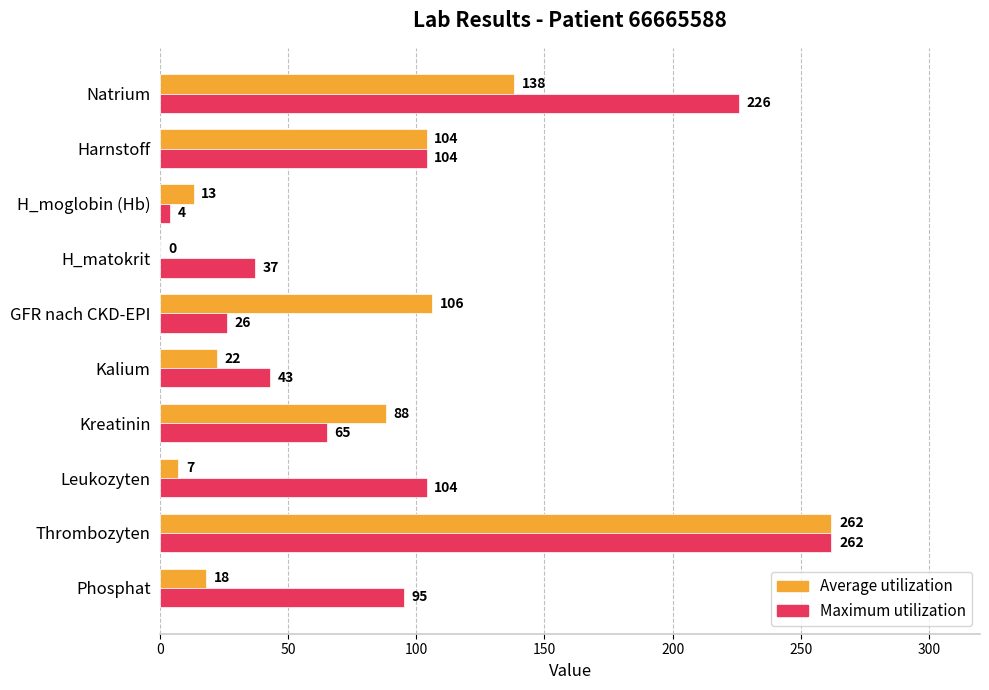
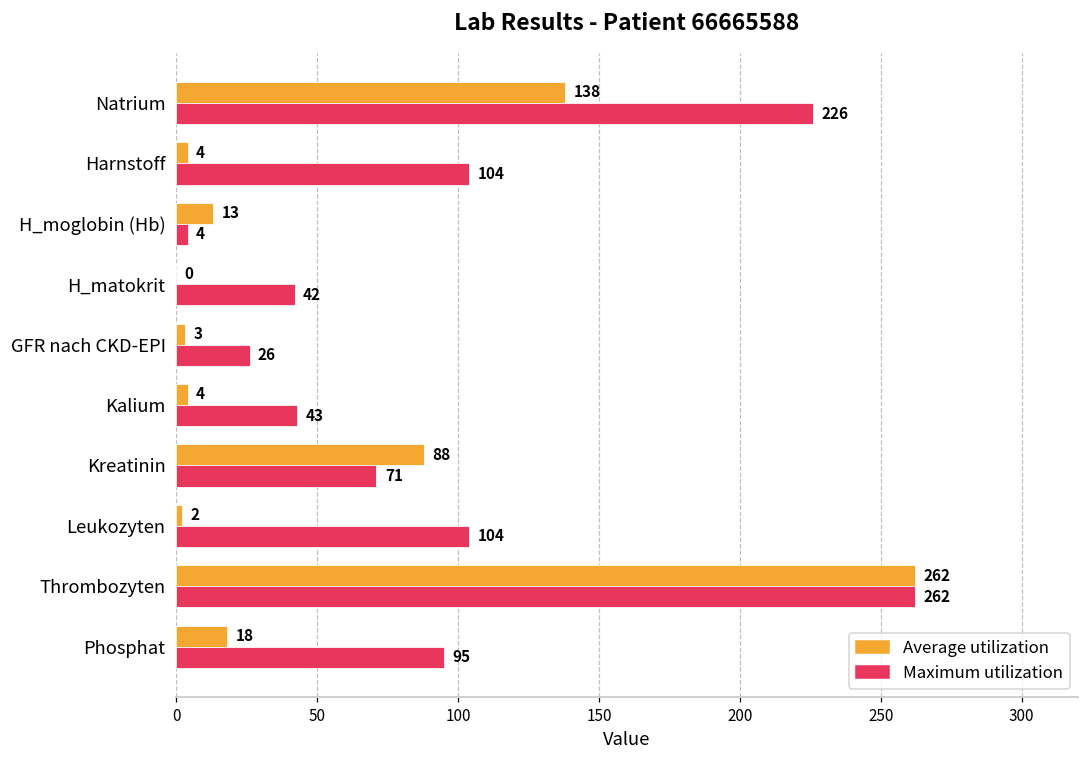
Average utilization, Harnstoff: 104 -> 4
Maximum utilization, H_matokrit: 37 -> 42
Average utilization, GFR nach CKD-EPI: 106 -> 3
Average utilization, Kalium: 22 -> 4
Maximum utilization, Kreatinin: 65 -> 71
Average utilization, Leukozyten: 7 -> 2
